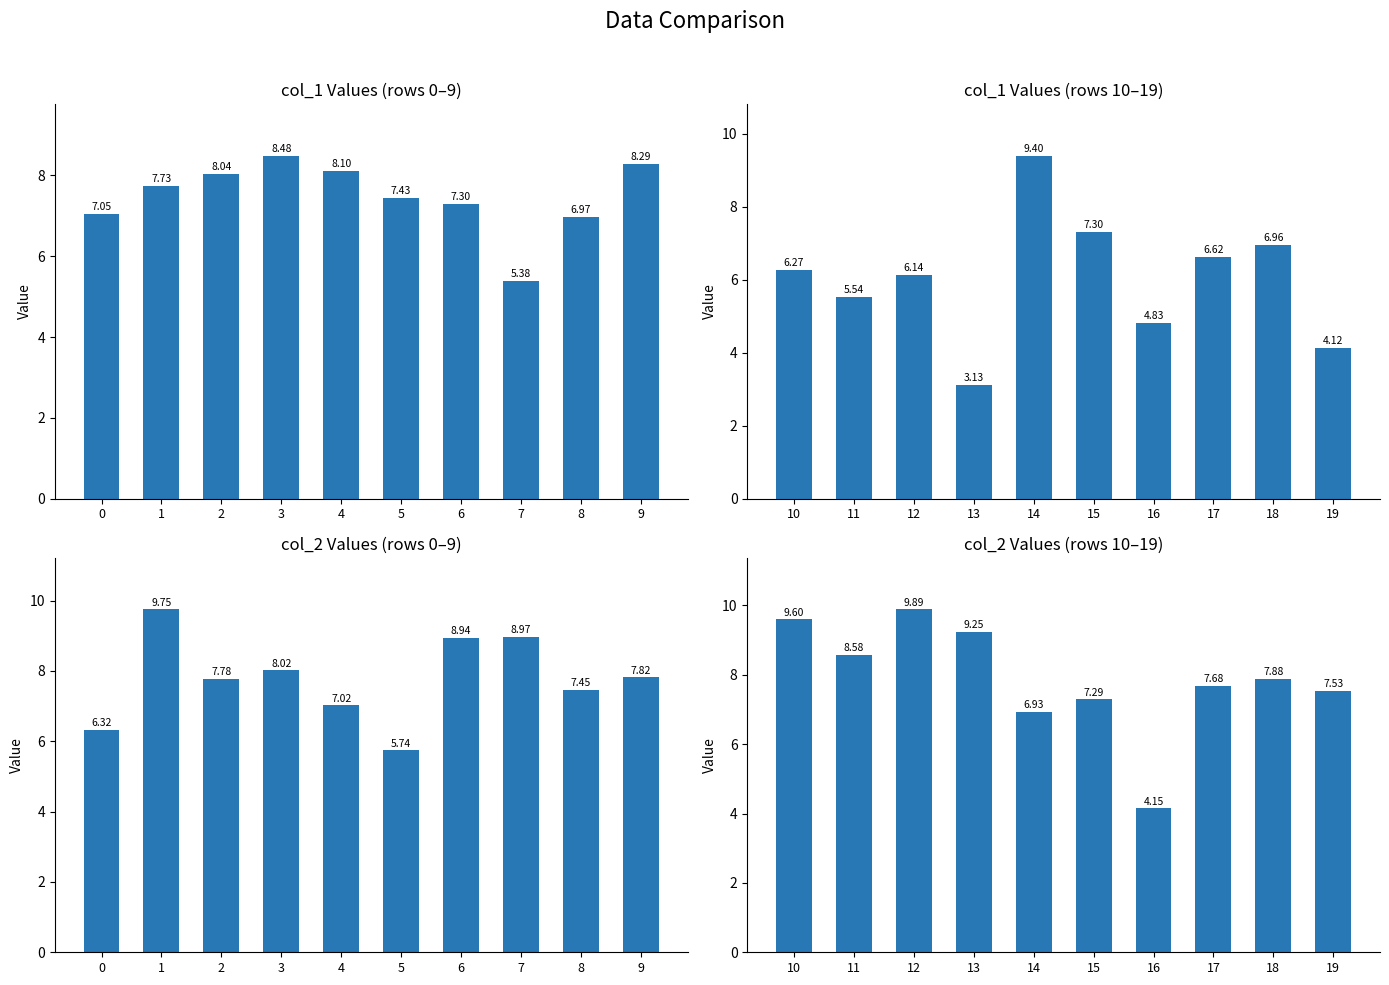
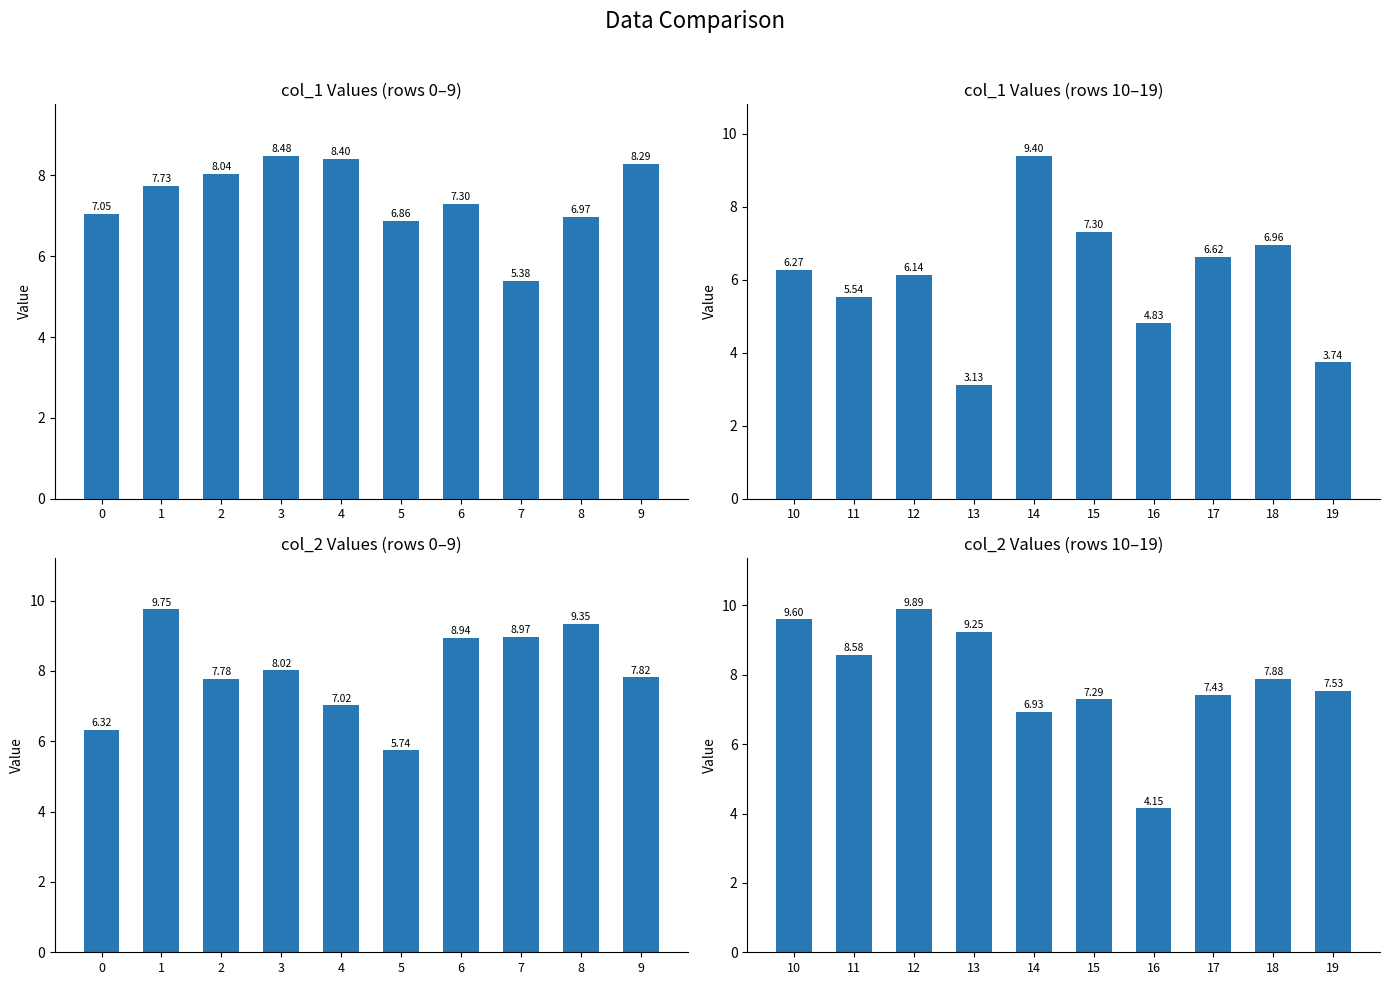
col_1 Values (rows 0–9), 4: 8.10 -> 8.40
col_1 Values (rows 0–9), 5: 7.43 -> 6.86
col_1 Values (rows 10–19), 19: 4.12 -> 3.74
col_2 Values (rows 0–9), 8: 7.45 -> 9.35
col_2 Values (rows 10–19), 17: 7.68 -> 7.43
